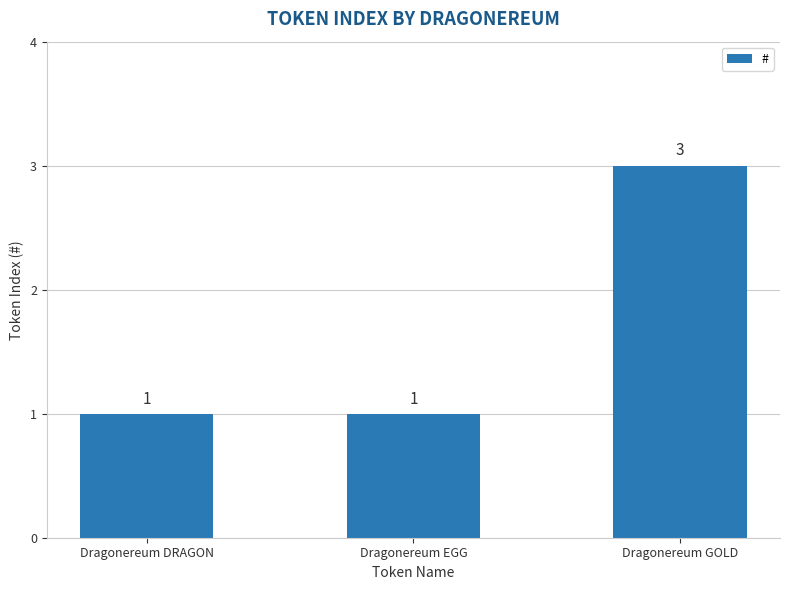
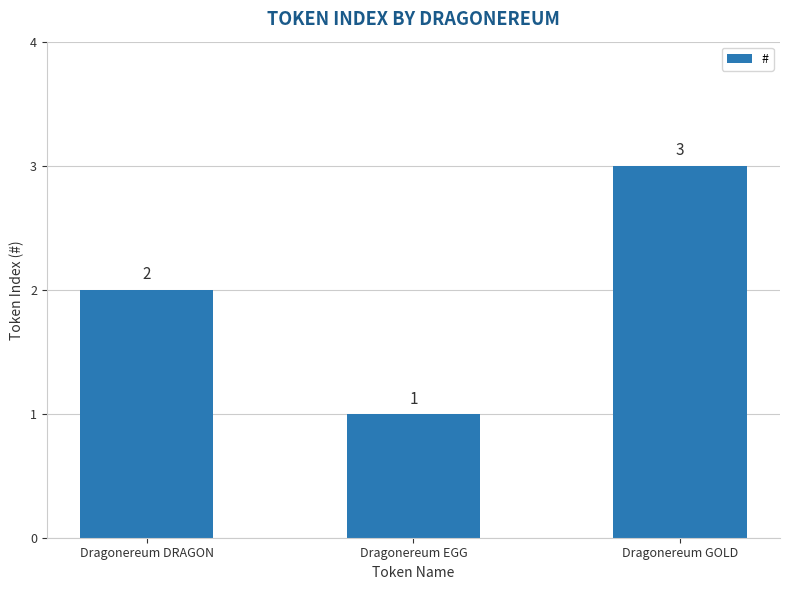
Dragonereum DRAGON: 1 -> 2
